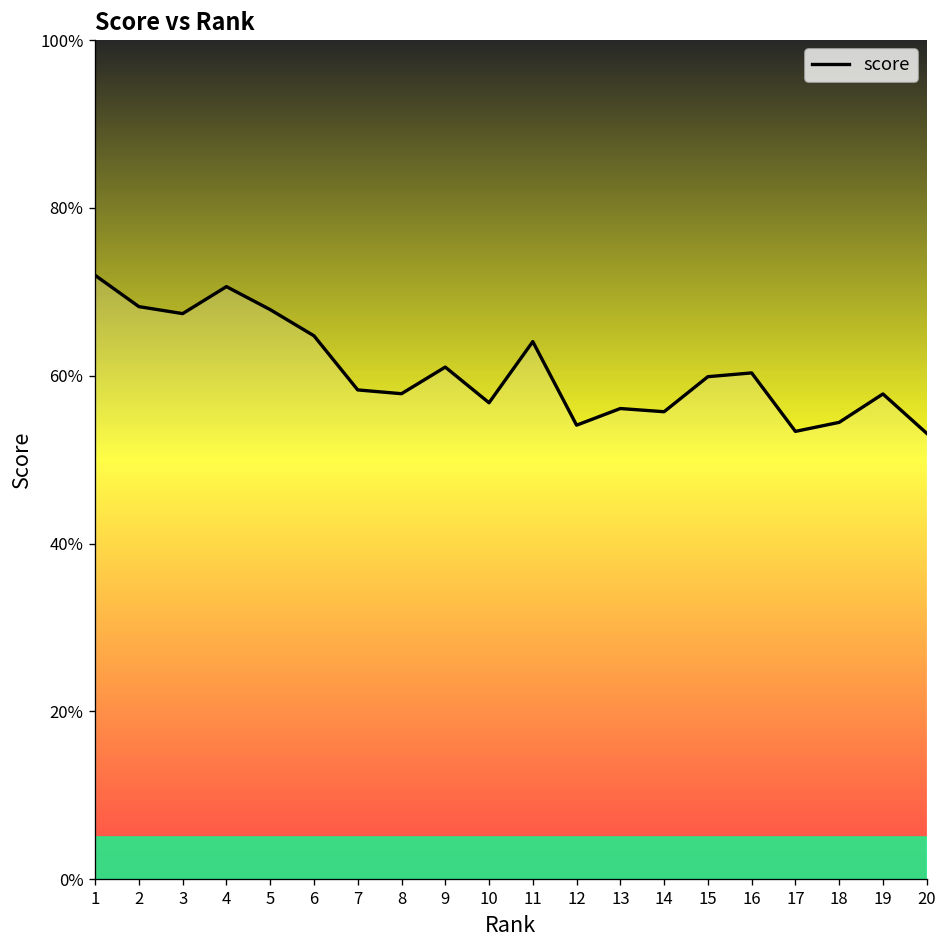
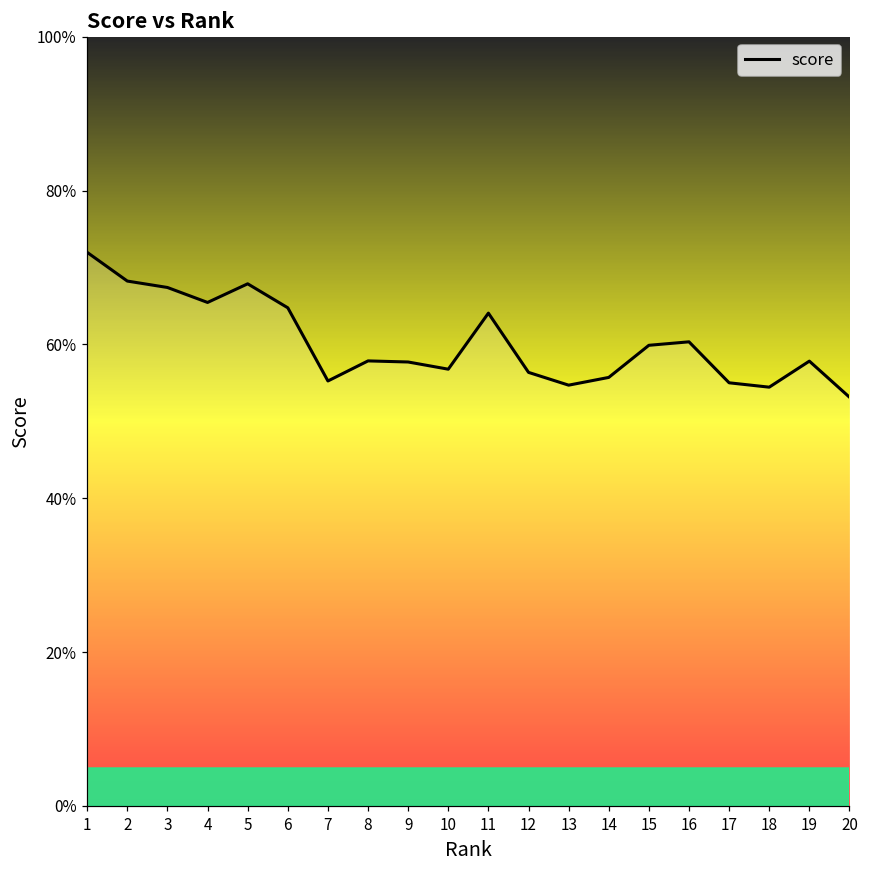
4: 71% -> 65%
7: 58% -> 55%
9: 61% -> 58%
12: 54% -> 56%
13: 56% -> 55%
17: 53% -> 55%
